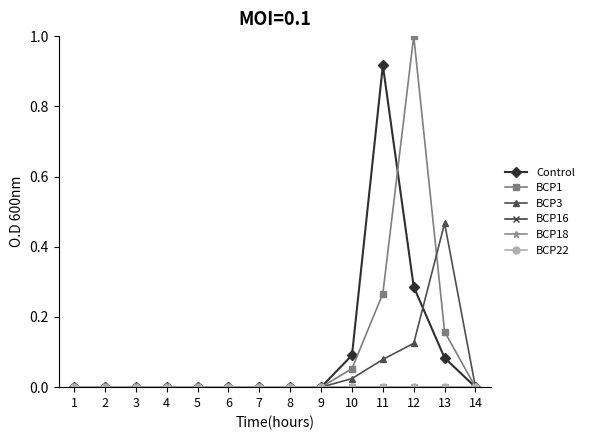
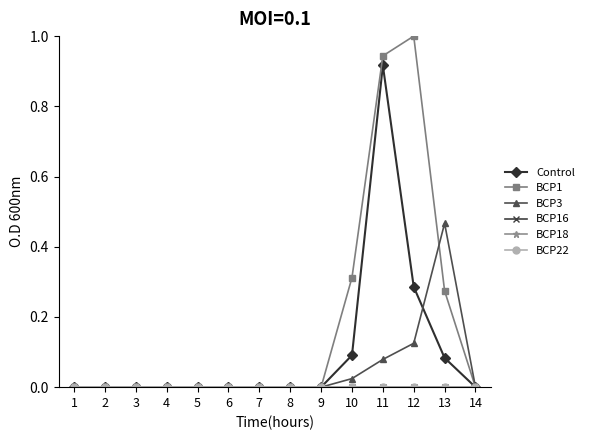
BCP1, 10: 0.05 -> 0.31
BCP1, 11: 0.27 -> 0.94
BCP1, 13: 0.16 -> 0.27
